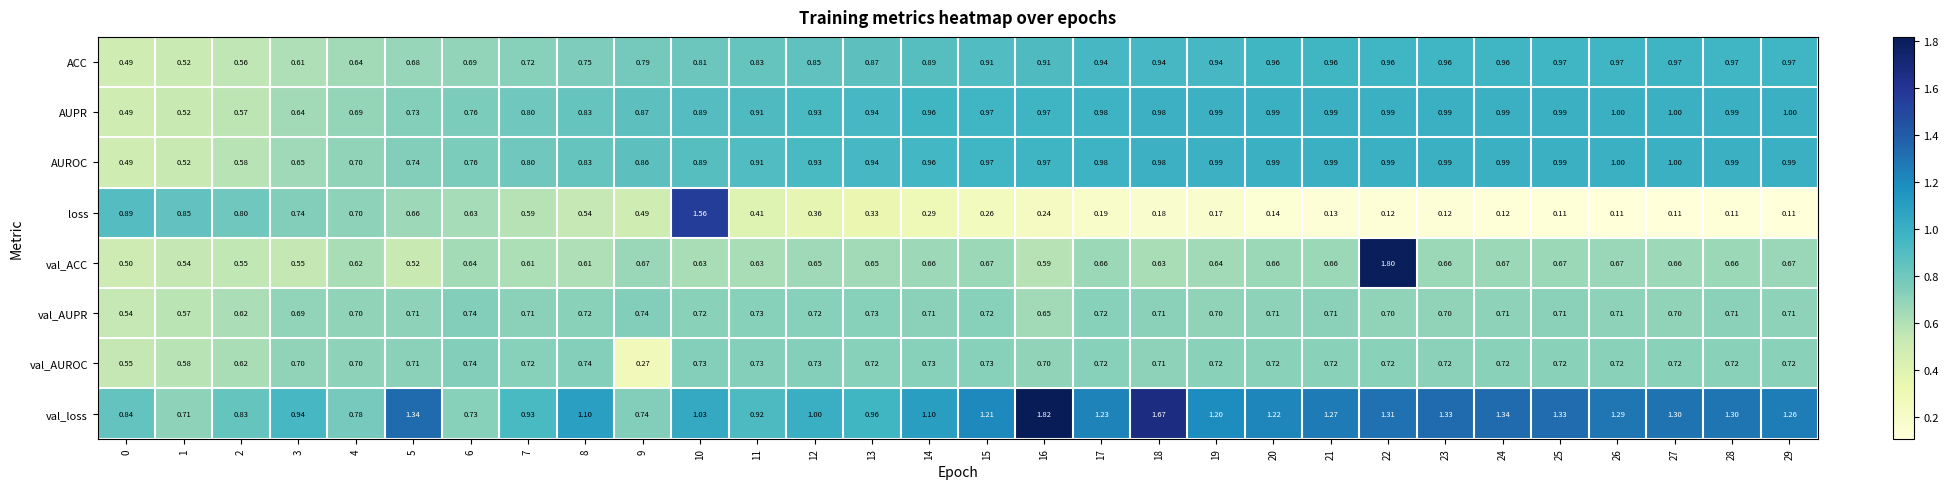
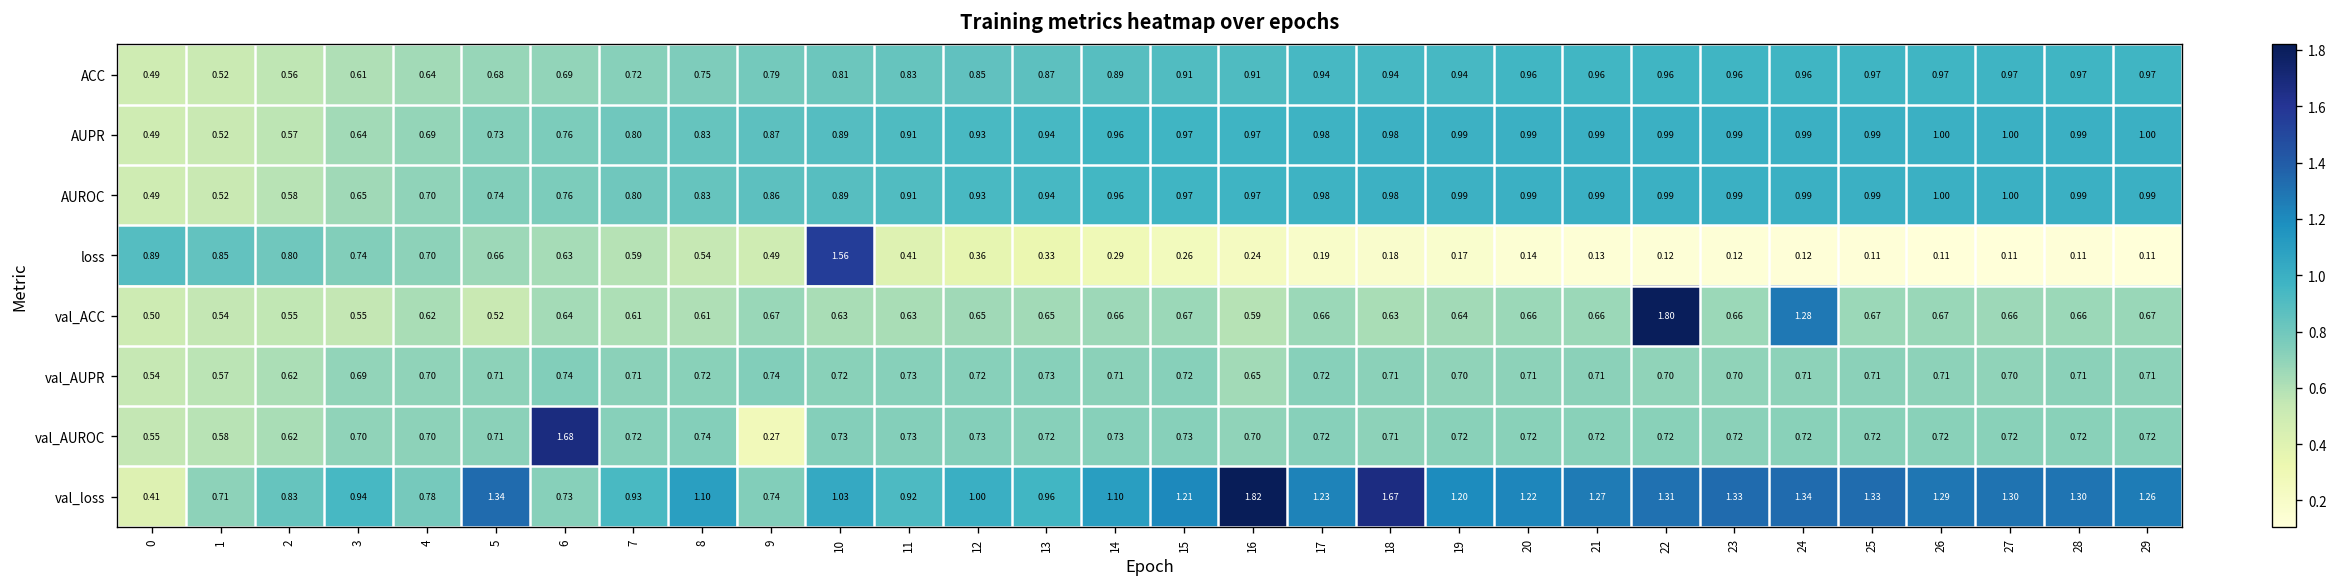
val_ACC, 24: 0.67 -> 1.28
val_AUROC, 6: 0.74 -> 1.68
val_loss, 0: 0.84 -> 0.41
